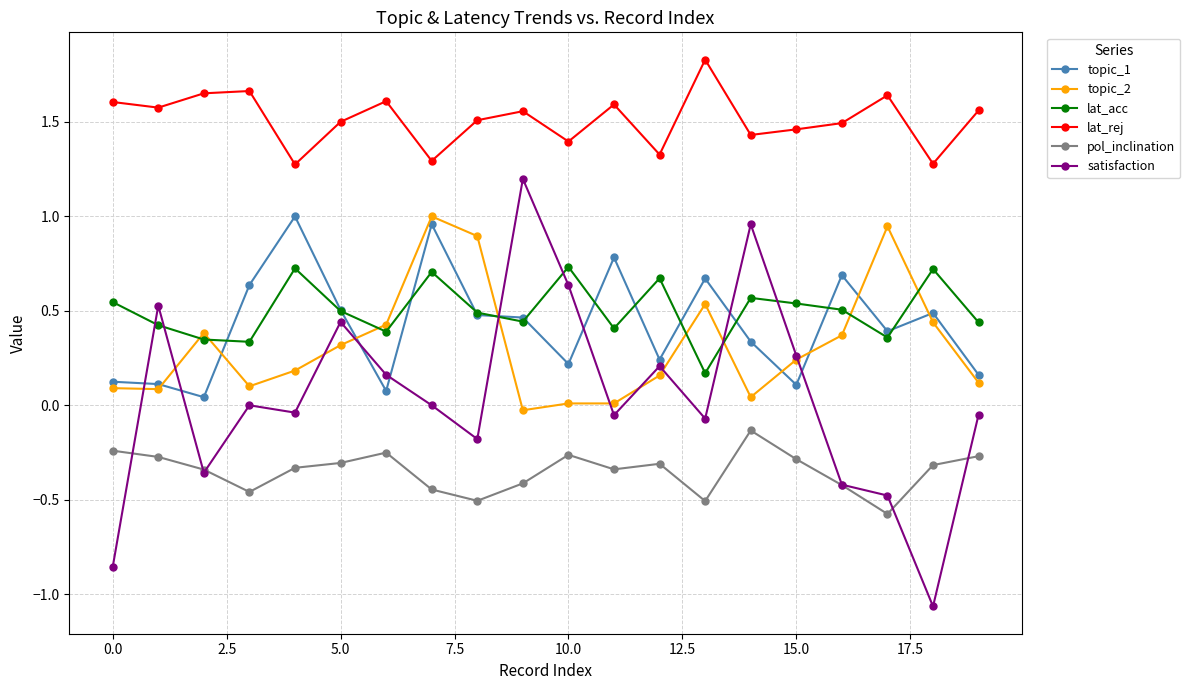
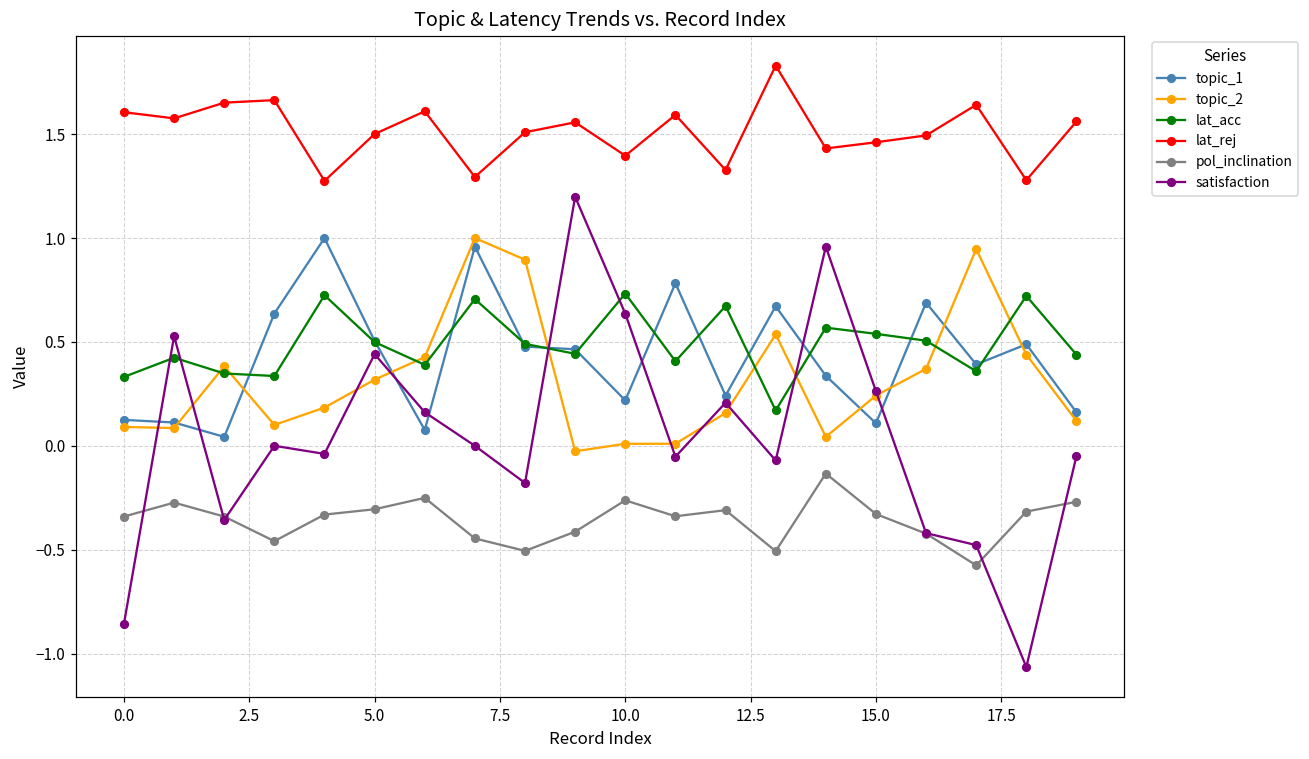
lat_acc, 0.0: 0.55 -> 0.33
pol_inclination, 0.0: -0.24 -> -0.34
pol_inclination, 15.0: -0.29 -> -0.33
